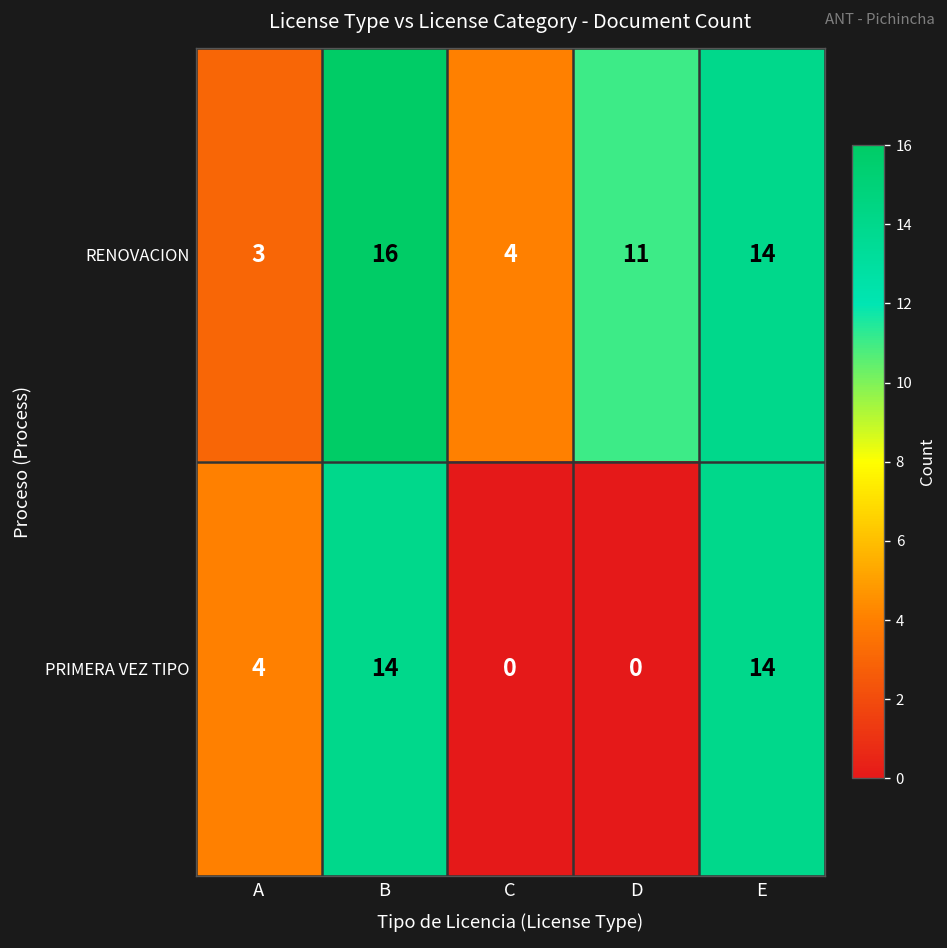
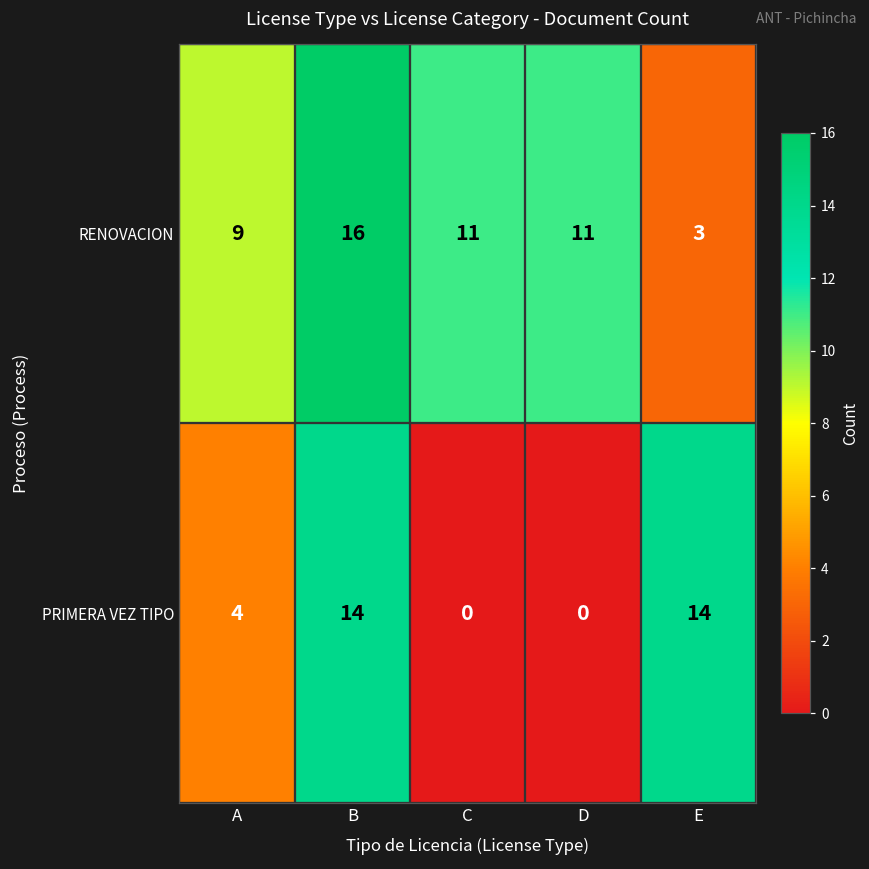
RENOVACION, A: 3 -> 9
RENOVACION, C: 4 -> 11
RENOVACION, E: 14 -> 3
